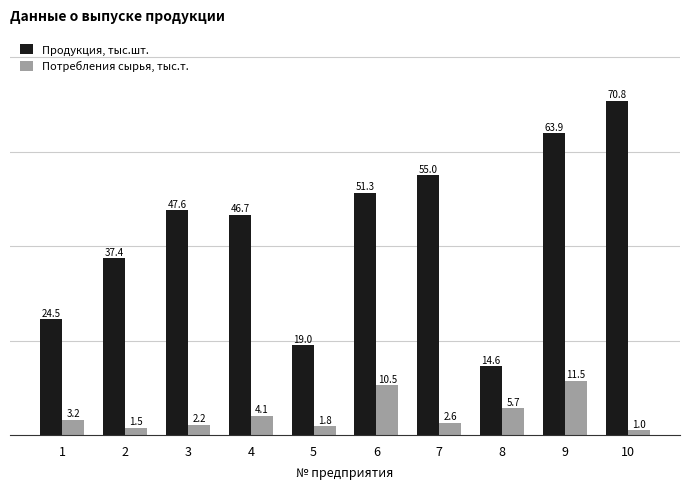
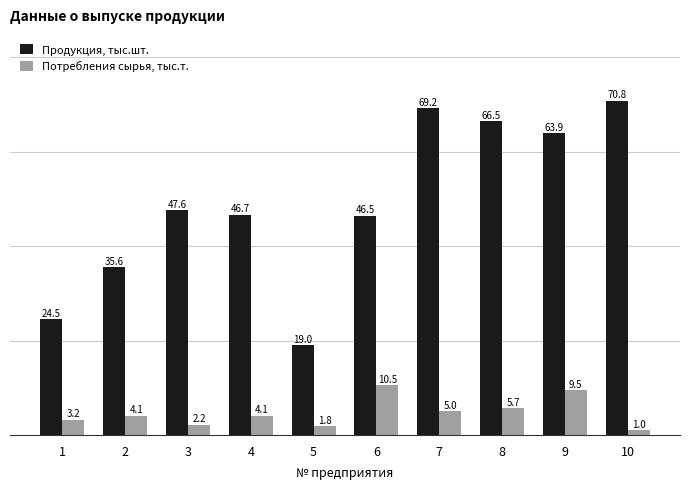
Продукция, тыс.шт., 2: 37.4 -> 35.6
Потребления сырья, тыс.т., 2: 1.5 -> 4.1
Продукция, тыс.шт., 6: 51.3 -> 46.5
Продукция, тыс.шт., 7: 55.0 -> 69.2
Потребления сырья, тыс.т., 7: 2.6 -> 5.0
Продукция, тыс.шт., 8: 14.6 -> 66.5
Потребления сырья, тыс.т., 9: 11.5 -> 9.5
